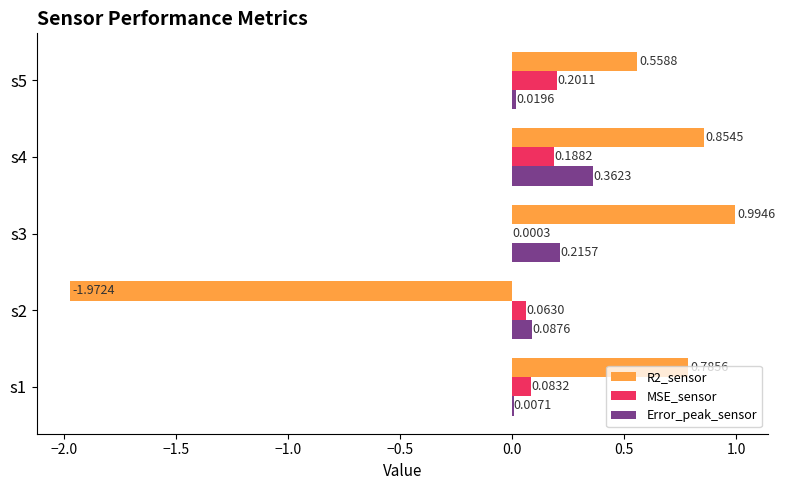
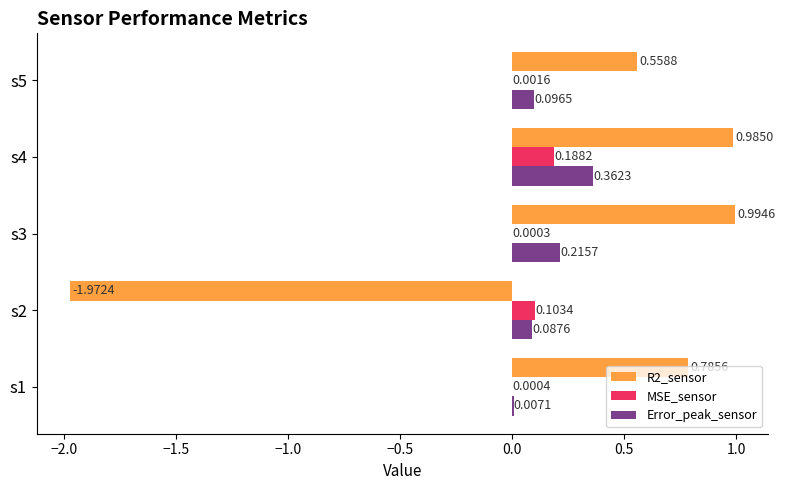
MSE_sensor, s5: 0.2011 -> 0.0016
Error_peak_sensor, s5: 0.0196 -> 0.0965
R2_sensor, s4: 0.8545 -> 0.9850
MSE_sensor, s2: 0.0630 -> 0.1034
MSE_sensor, s1: 0.0832 -> 0.0004
